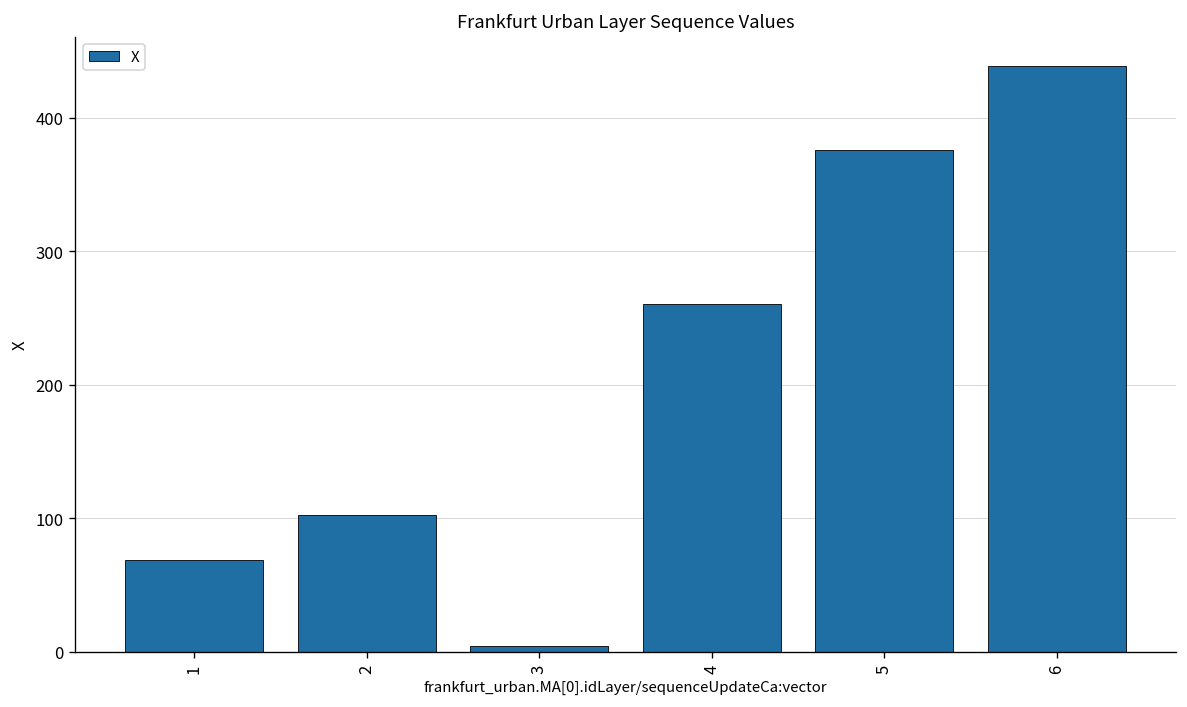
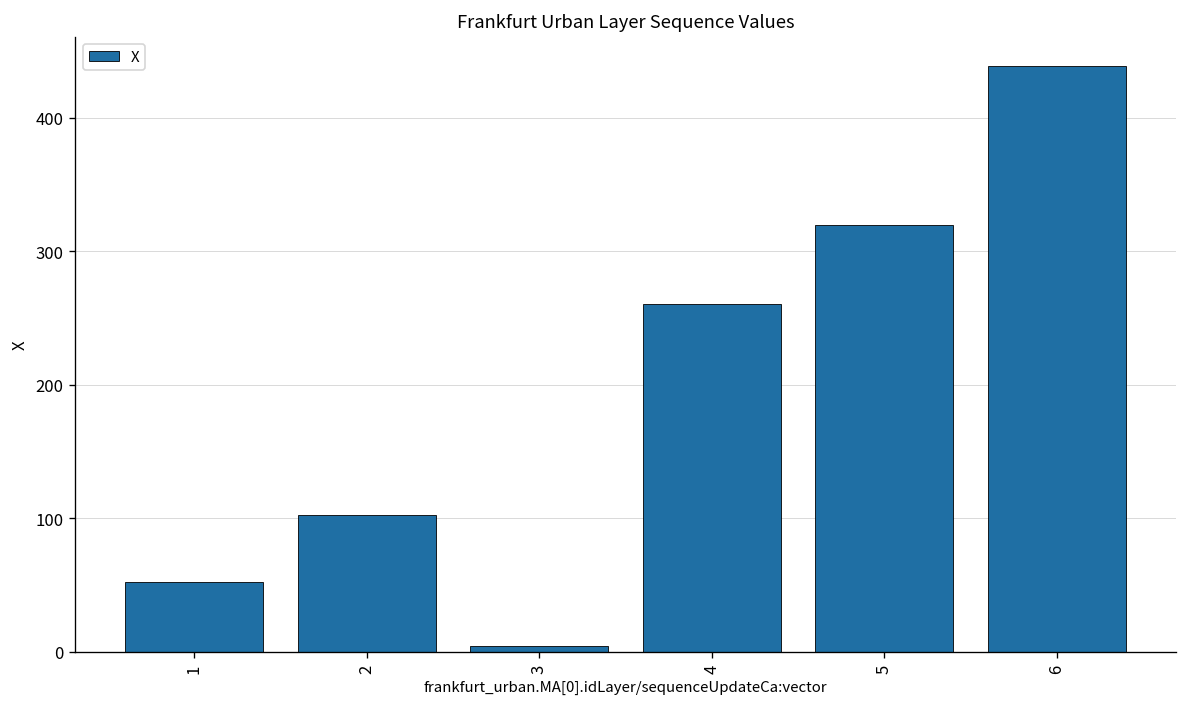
1: 69 -> 53
5: 376 -> 319
